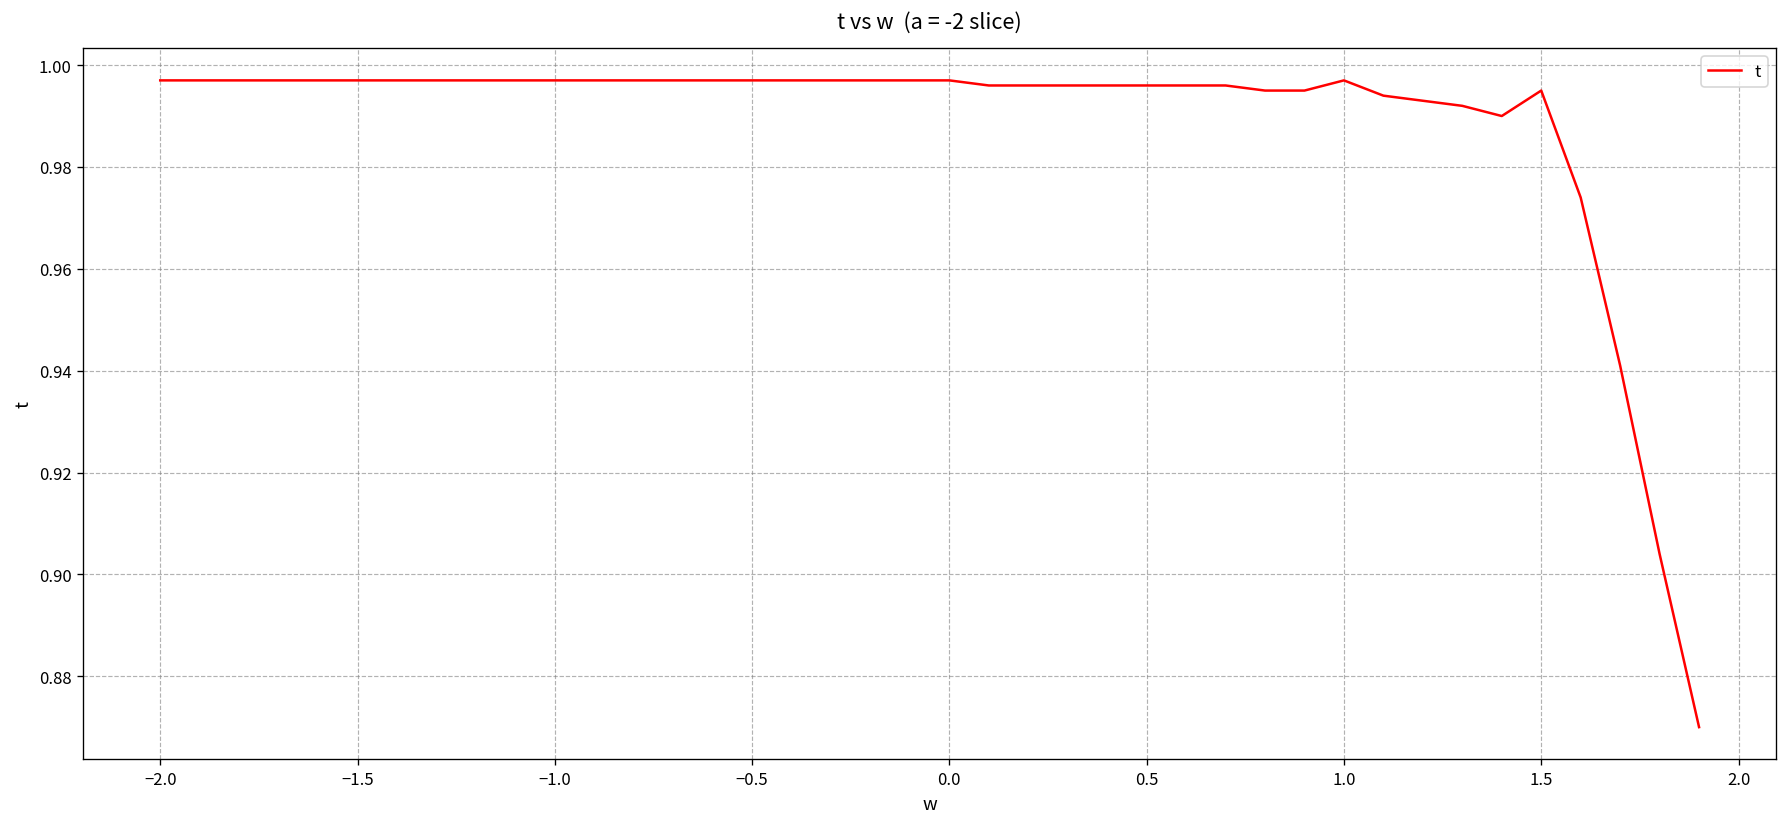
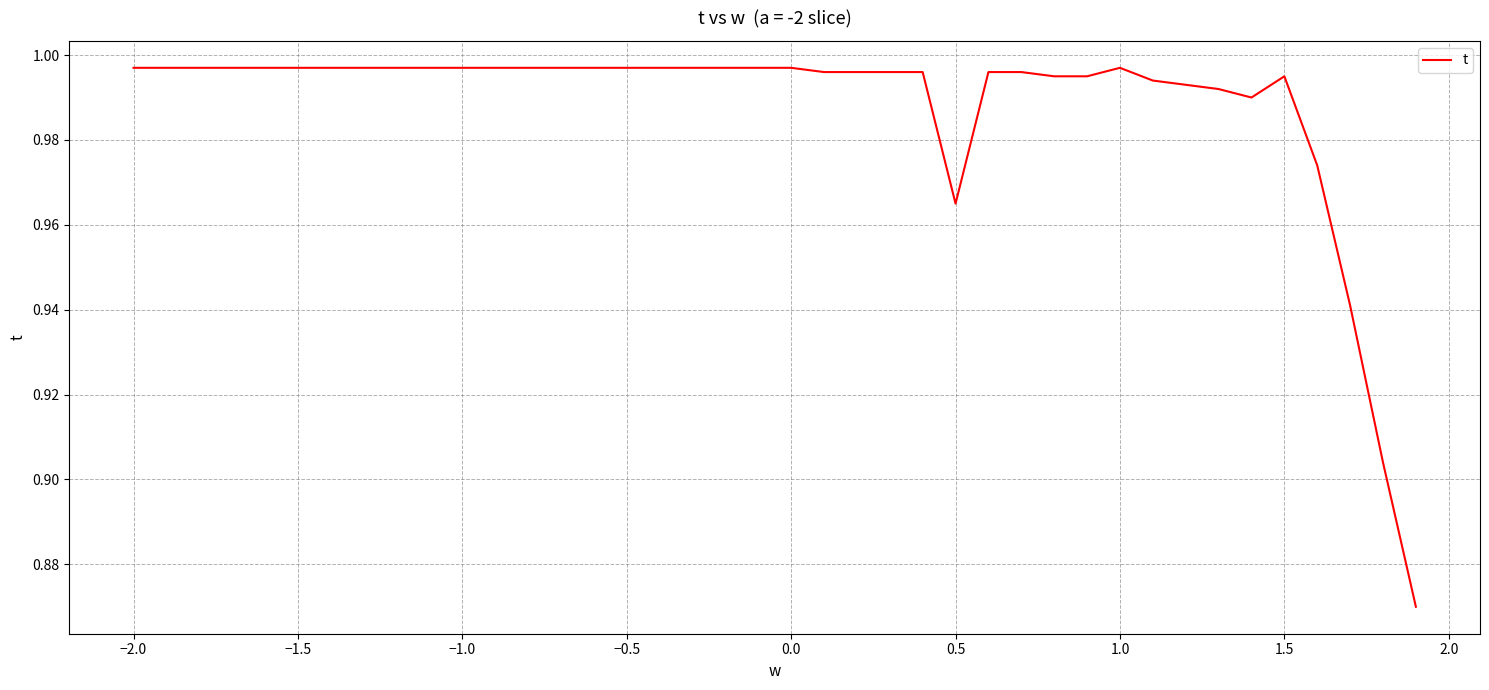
0.5: 0.996 -> 0.965
